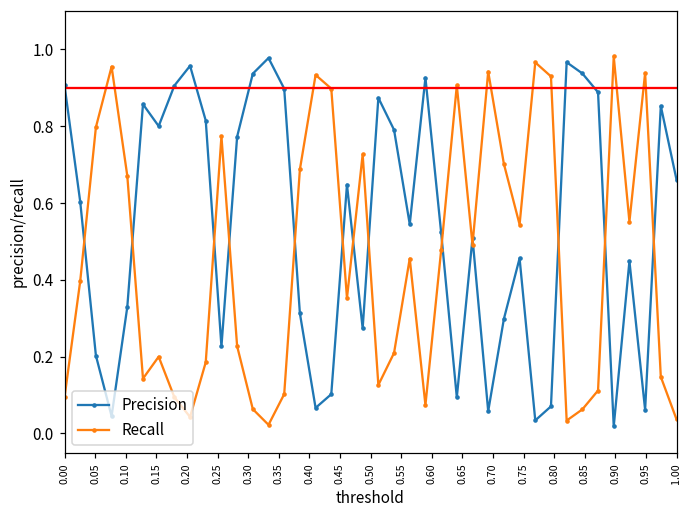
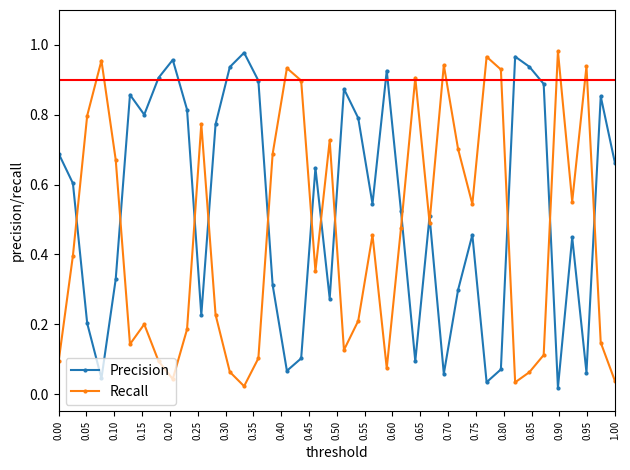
Precision, 0.00: 0.91 -> 0.69
